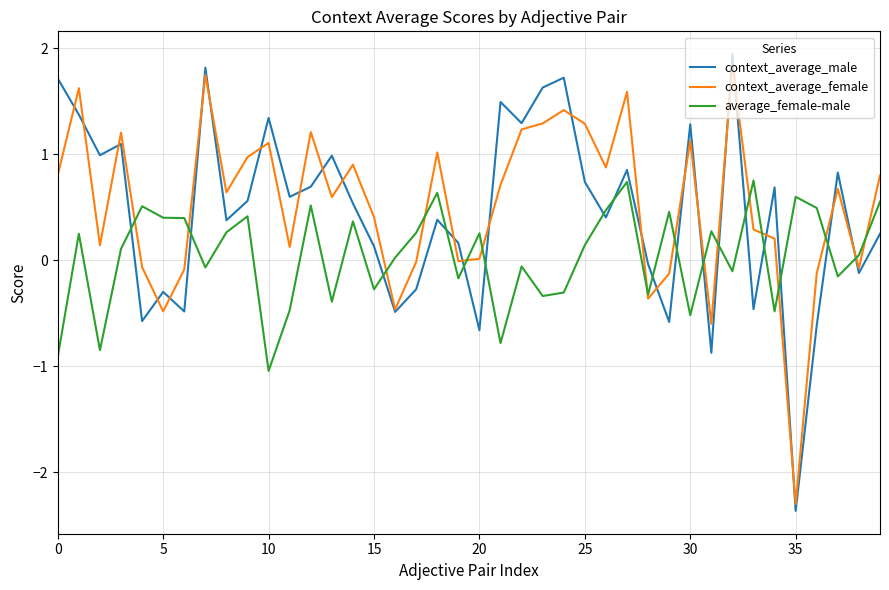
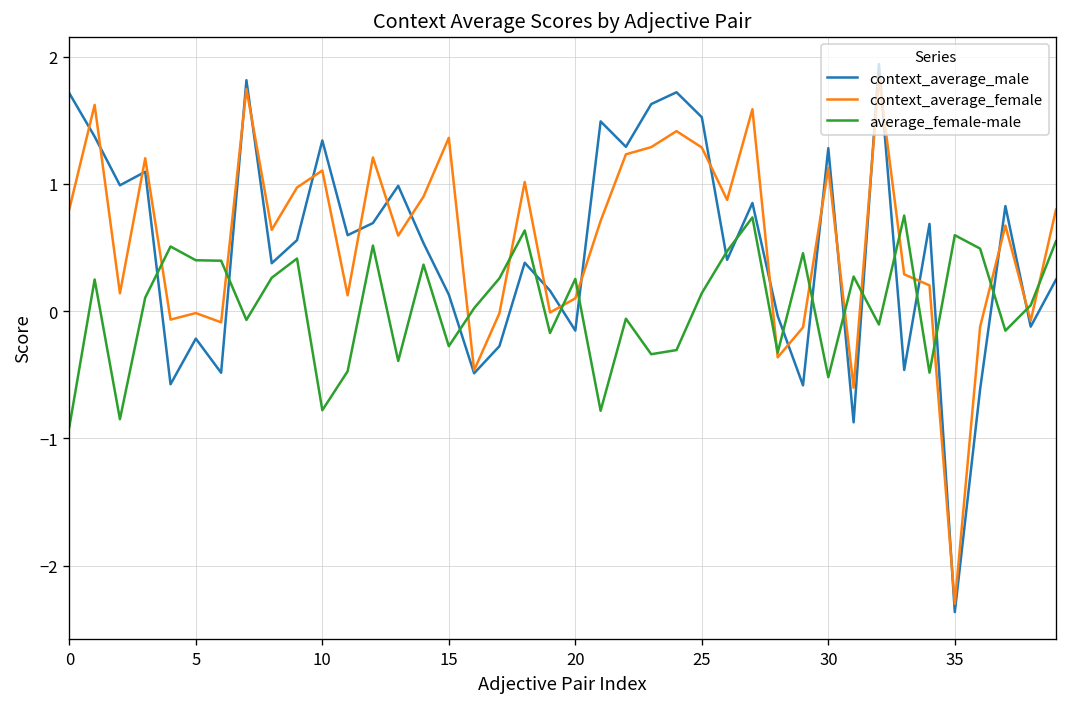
context_average_male, 5: -0.30 -> -0.22
context_average_female, 5: -0.48 -> -0.01
average_female-male, 10: -1.05 -> -0.78
context_average_female, 15: 0.40 -> 1.36
context_average_male, 20: -0.66 -> -0.15
context_average_female, 20: 0.01 -> 0.10
context_average_male, 25: 0.74 -> 1.52
